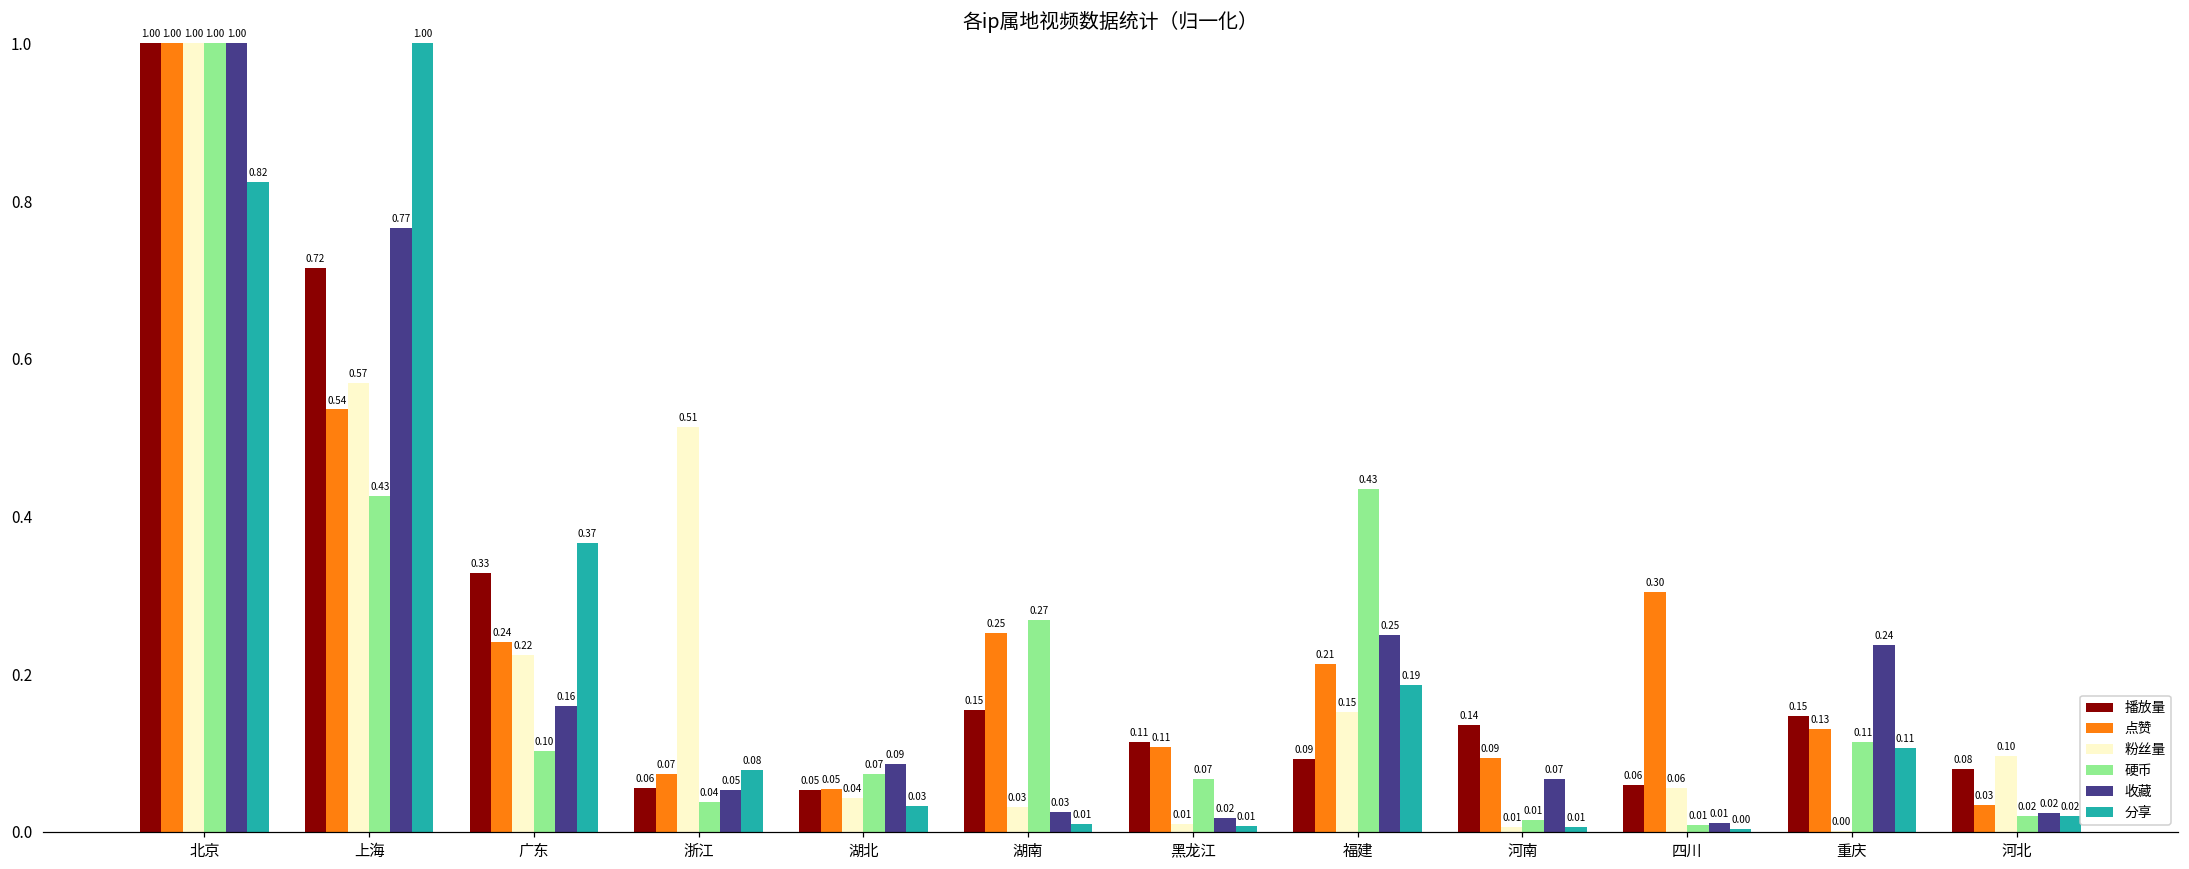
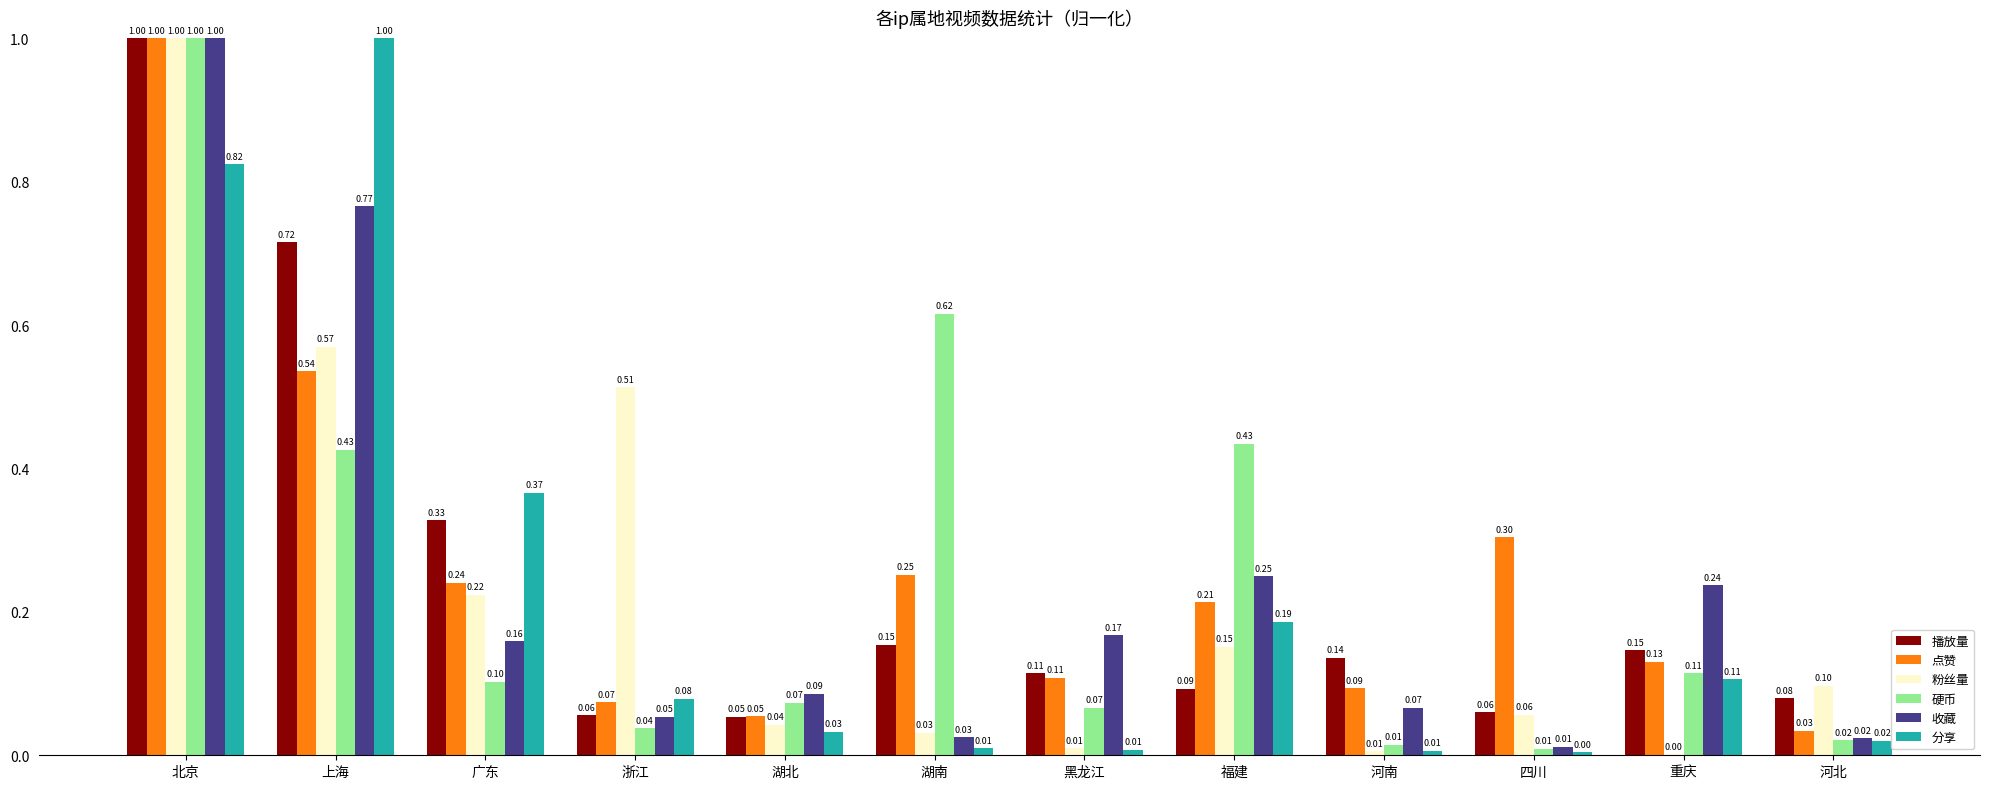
硬币, 湖南: 0.27 -> 0.62
收藏, 黑龙江: 0.02 -> 0.17
